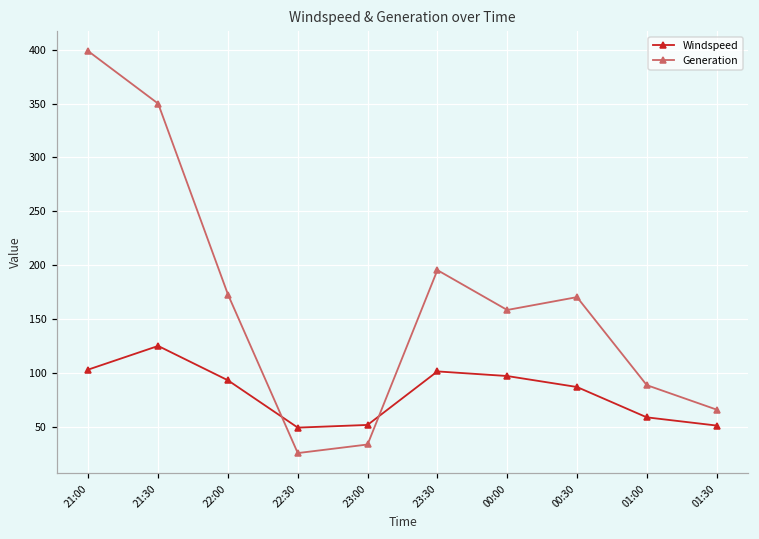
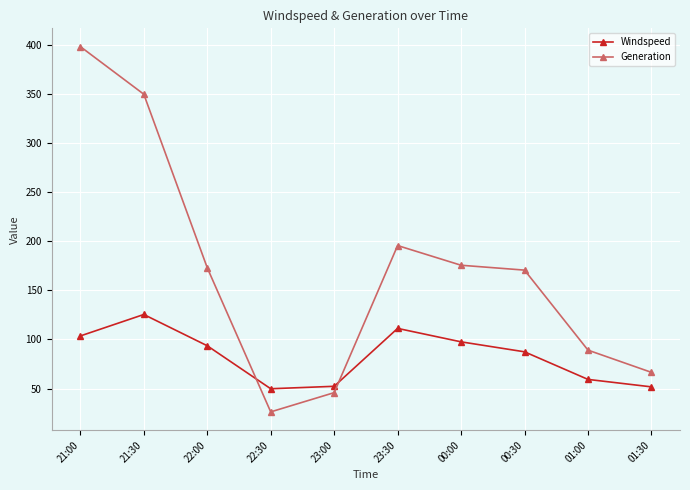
Generation, 23:00: 30 -> 50
Windspeed, 23:30: 100 -> 110
Generation, 00:00: 160 -> 180
